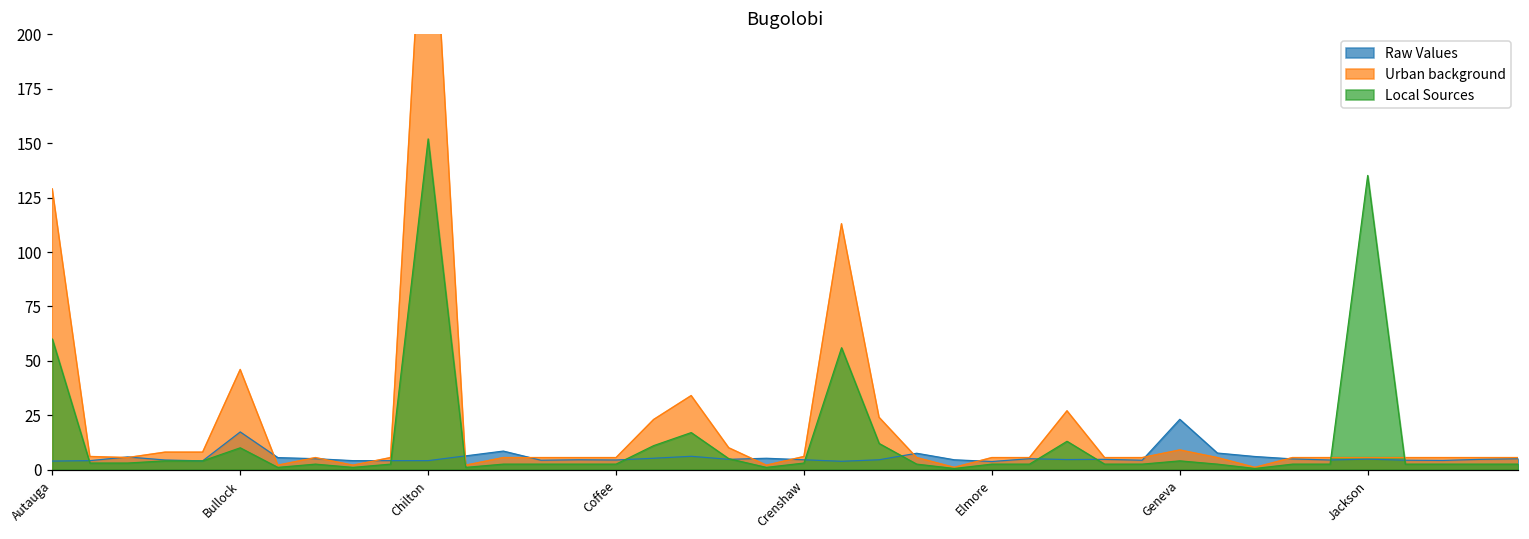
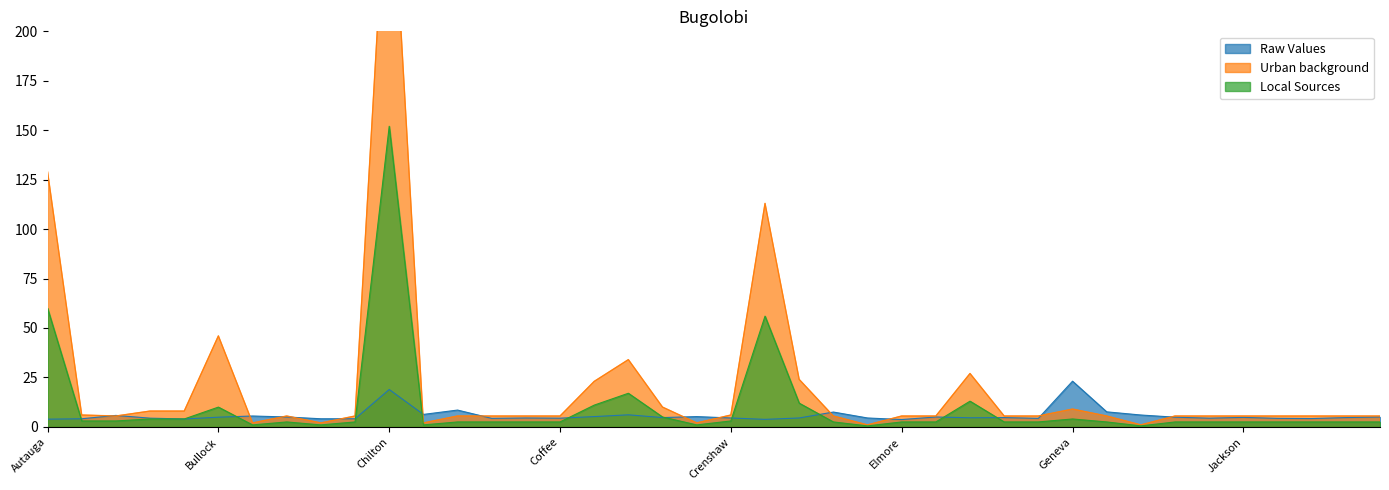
Raw Values, Bullock: 17 -> 5
Raw Values, Chilton: 4 -> 19
Local Sources, Jackson: 135 -> 3
